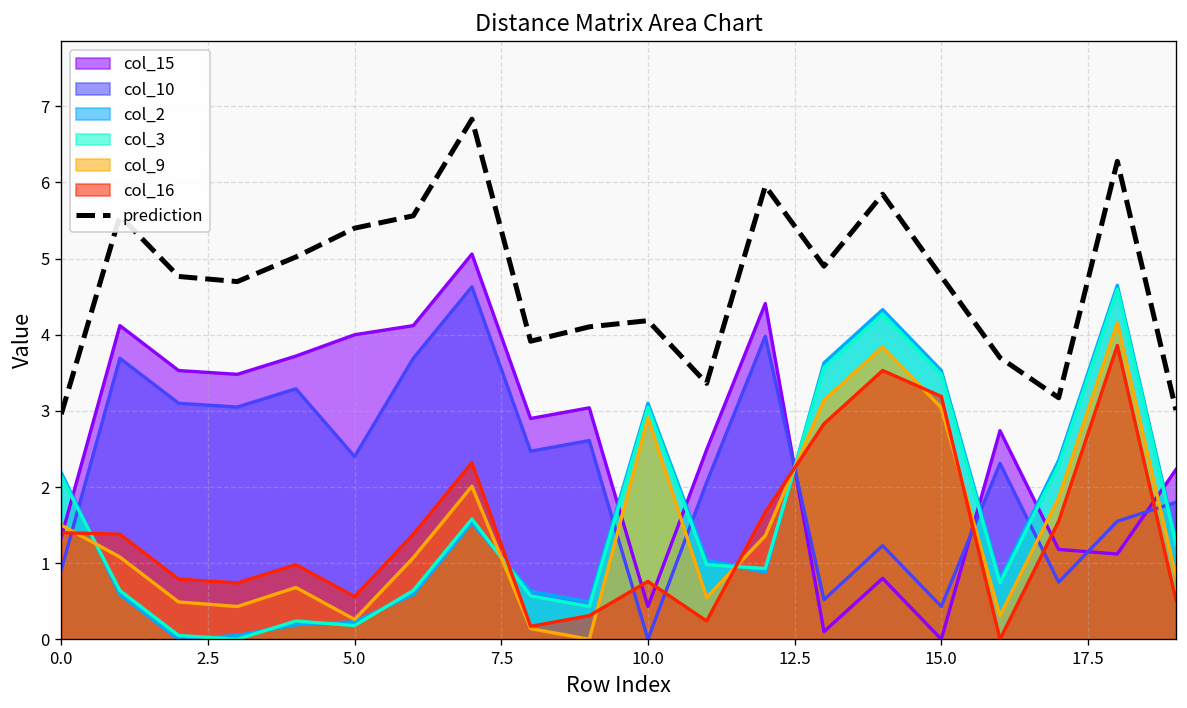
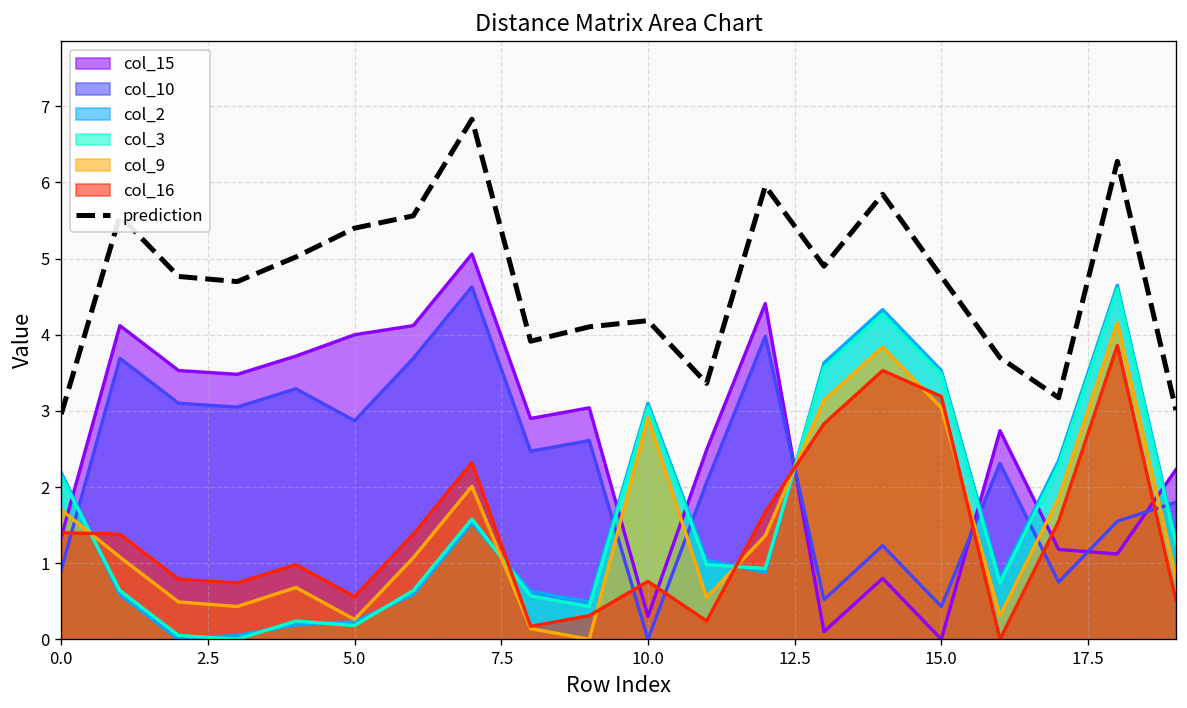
col_9, 0.0: 1.5 -> 1.7
col_10, 5.0: 2.4 -> 2.9
col_15, 10.0: 0.4 -> 0.3
